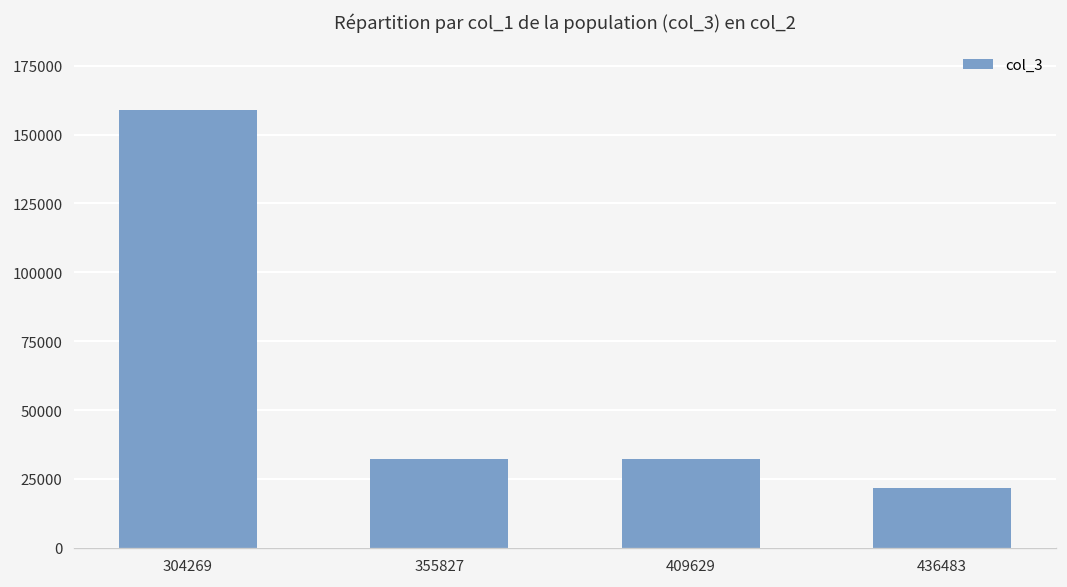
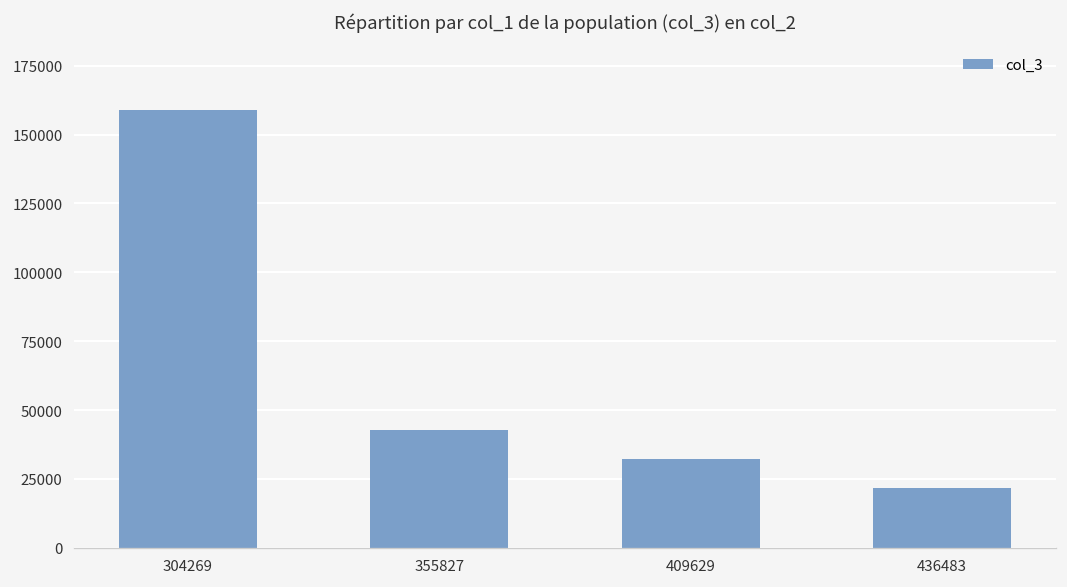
355827: 32000 -> 43000
